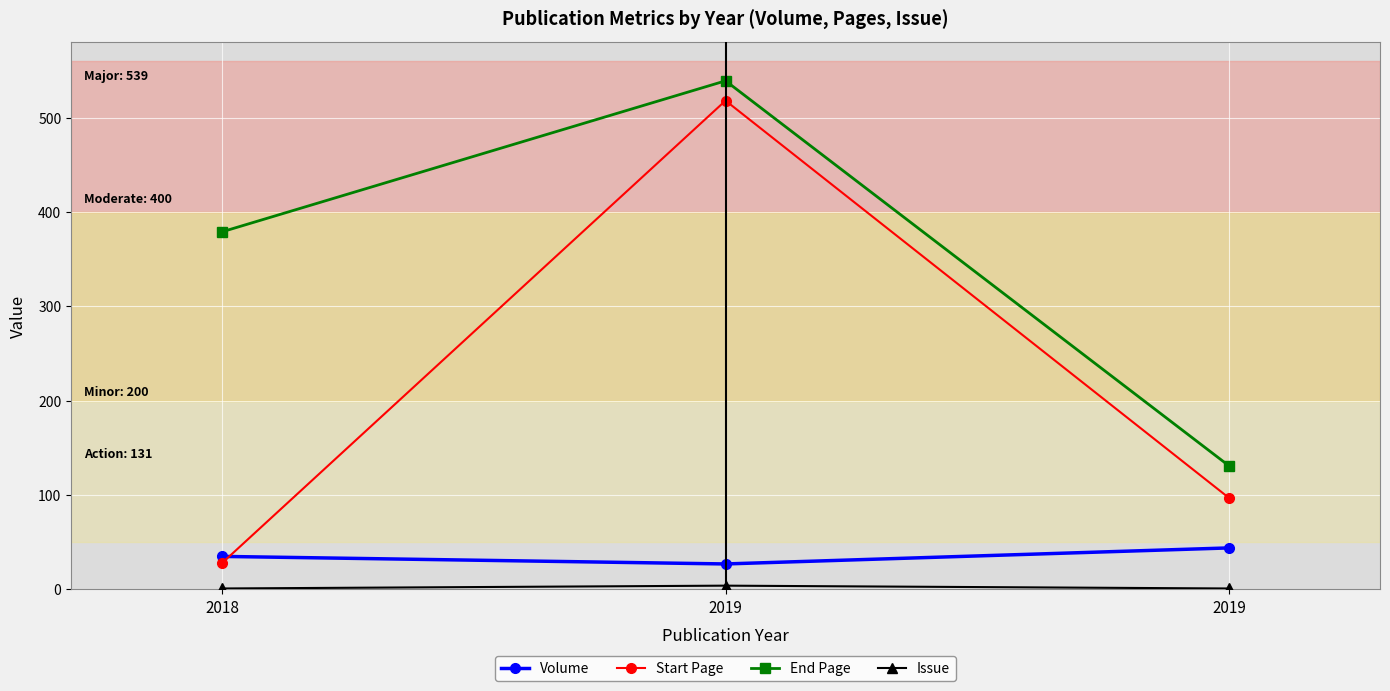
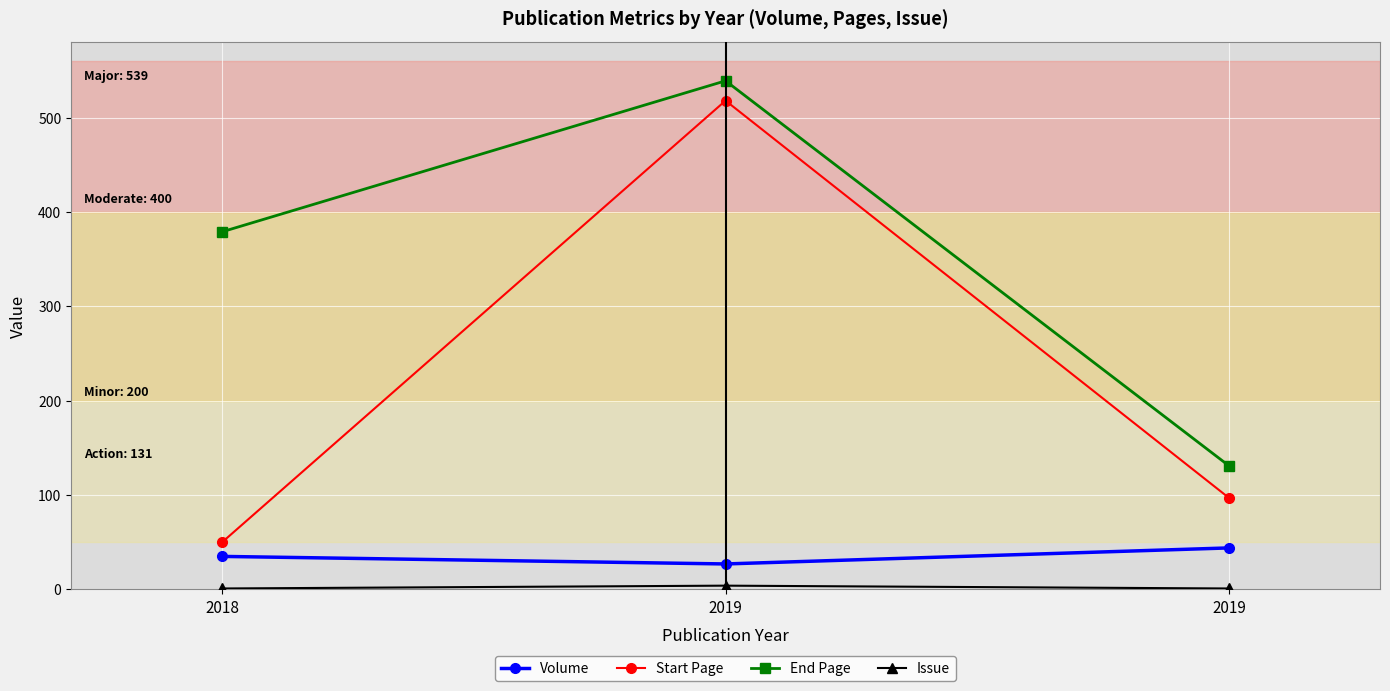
Start Page, 2018: 30 -> 50
